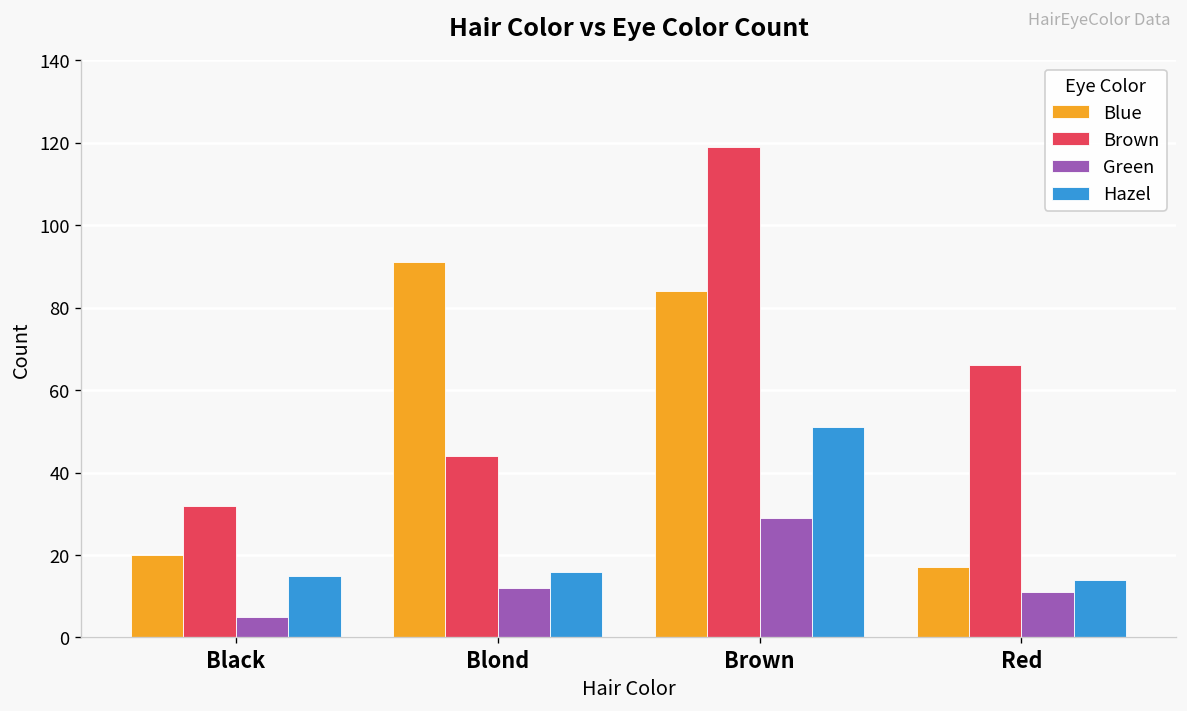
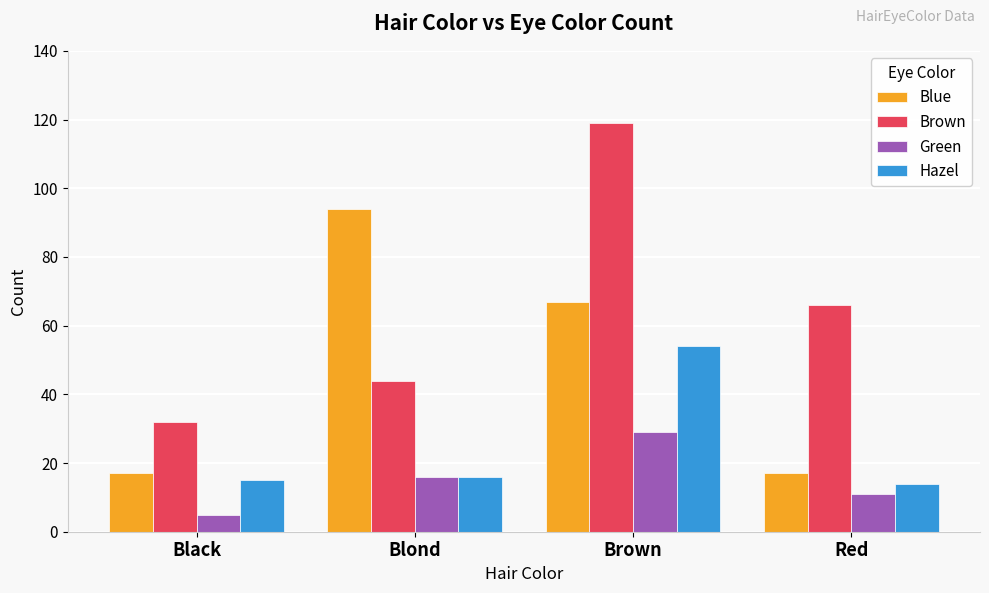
Blue, Black: 20 -> 17
Blue, Blond: 91 -> 94
Green, Blond: 12 -> 16
Blue, Brown: 84 -> 67
Hazel, Brown: 51 -> 54
